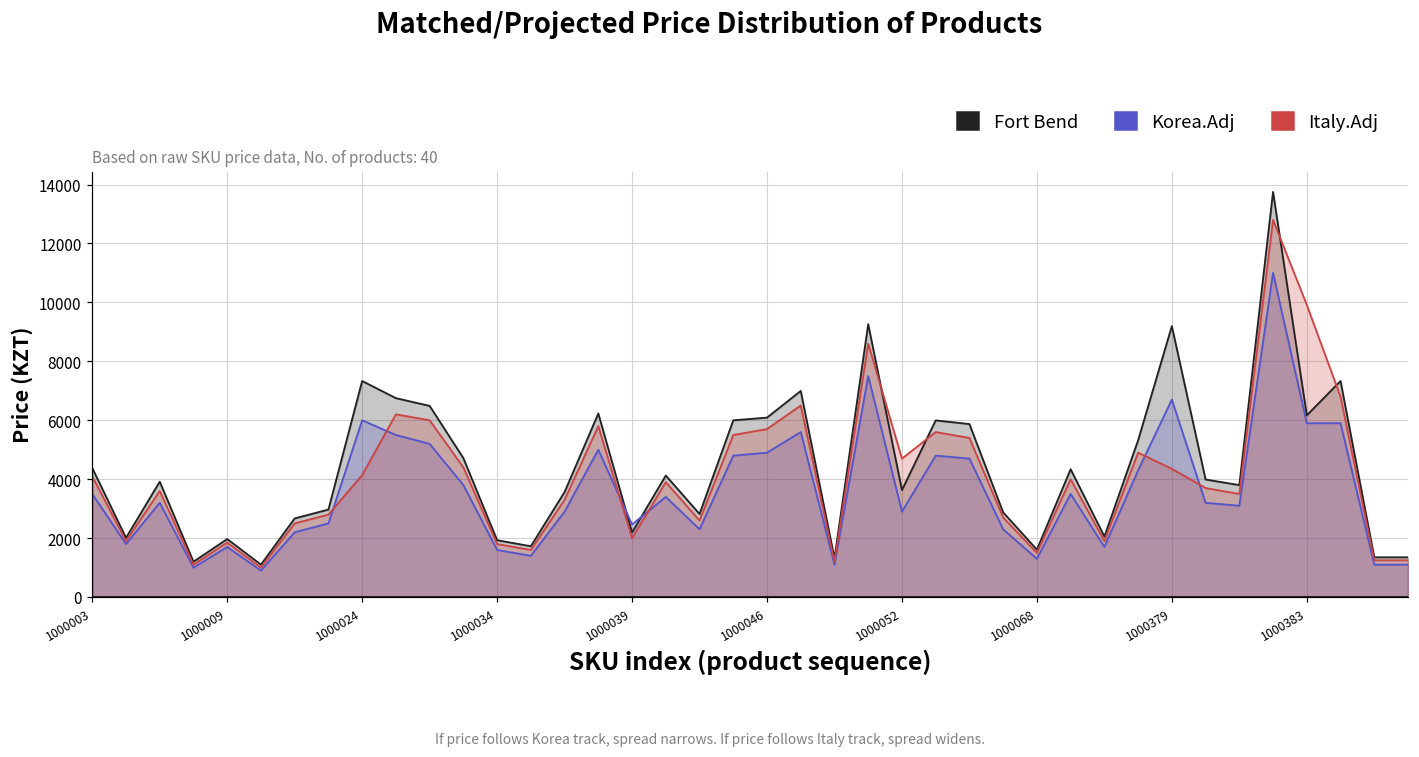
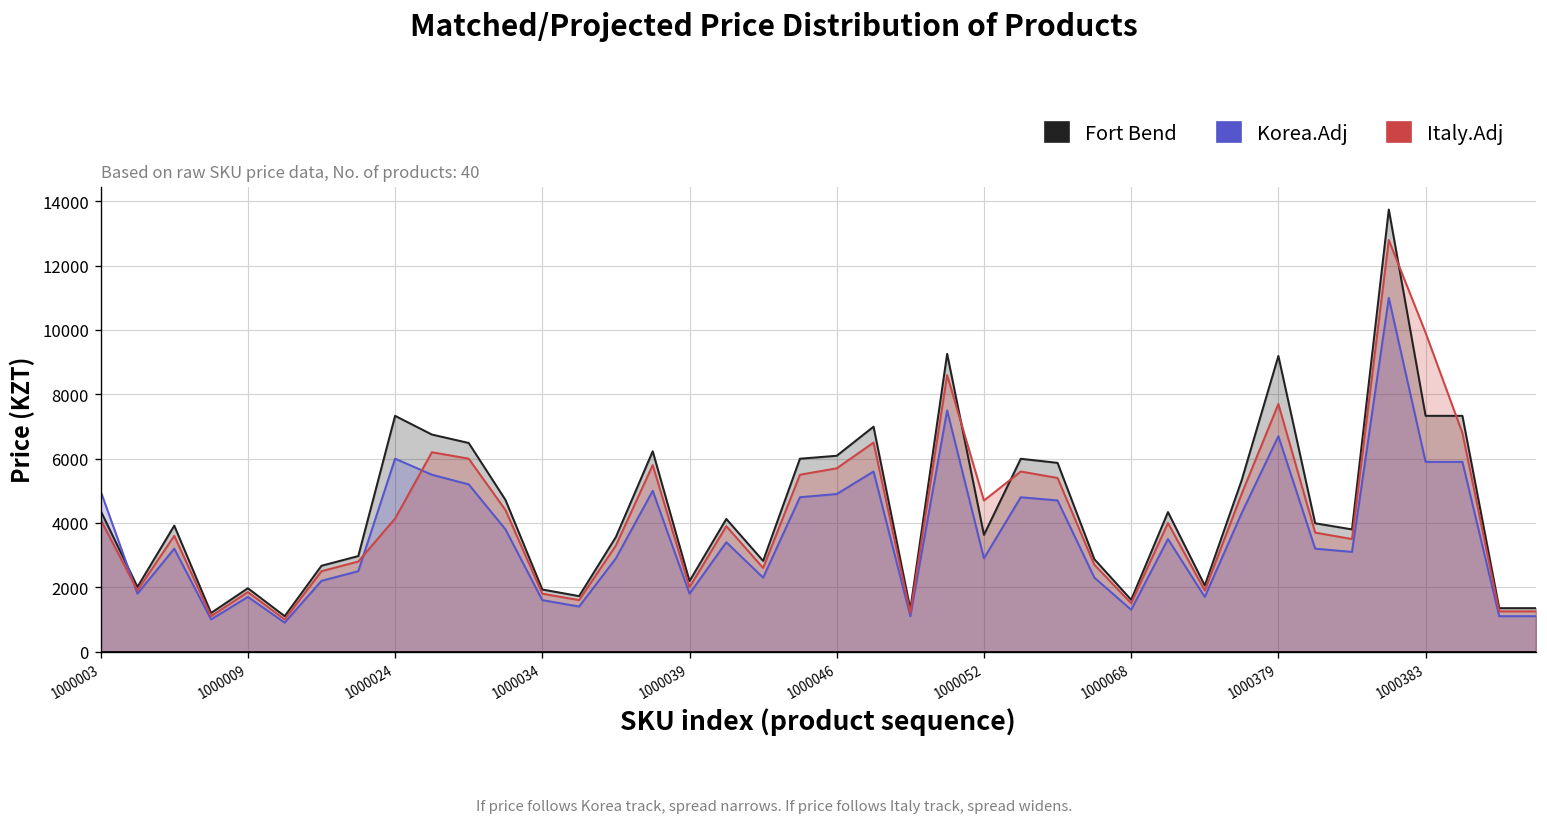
Korea.Adj, 1000003: 3500 -> 5000
Korea.Adj, 1000039: 2500 -> 1800
Italy.Adj, 1000379: 4400 -> 7700
Fort Bend, 1000383: 6200 -> 7300
